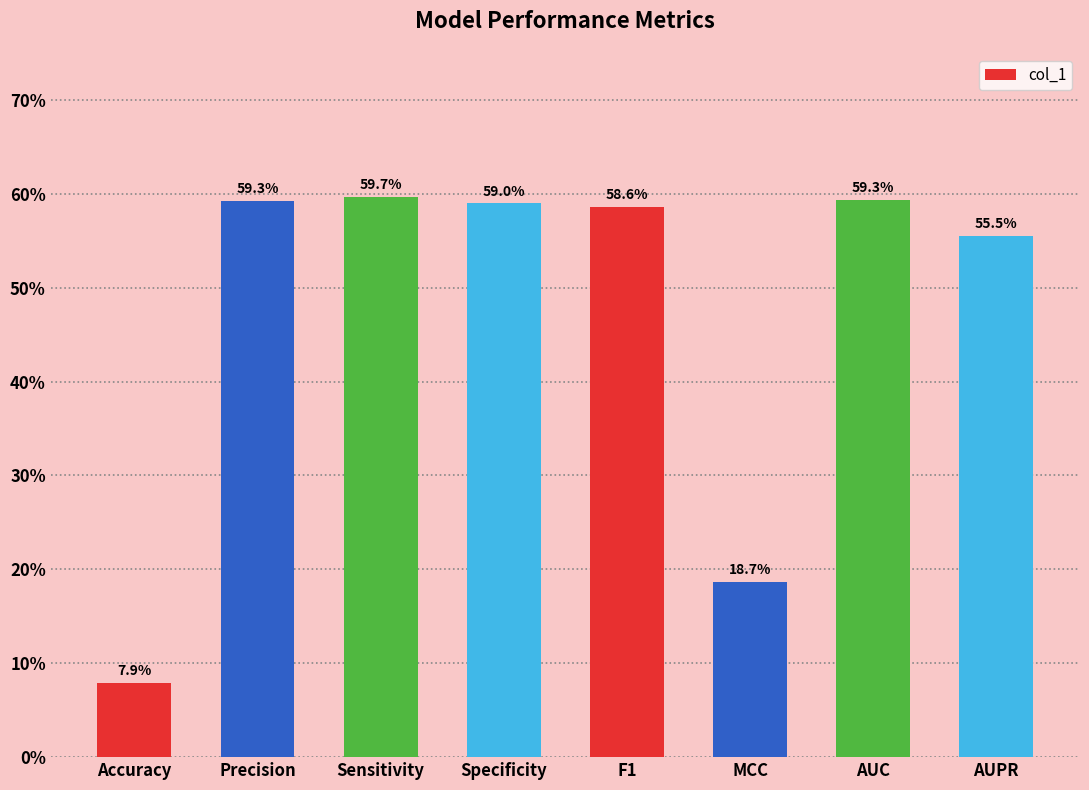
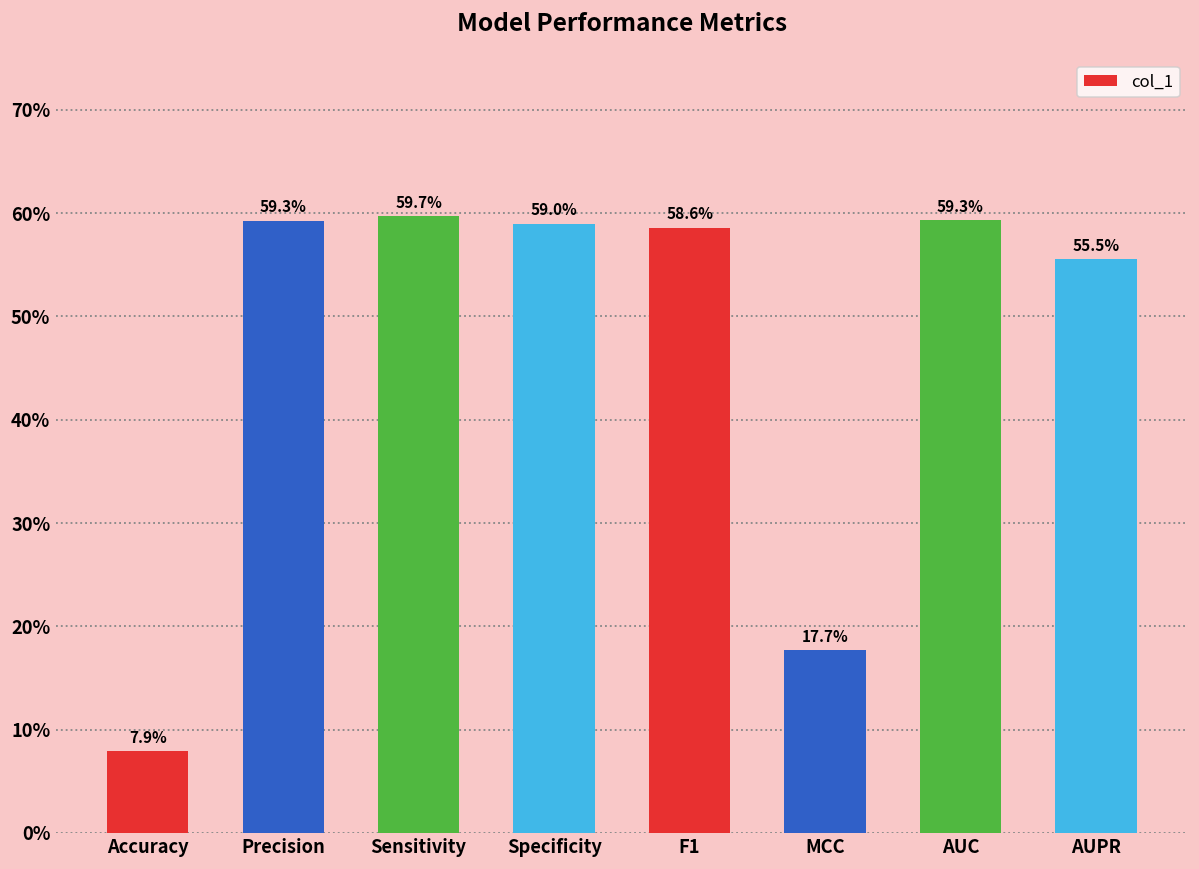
MCC: 18.7% -> 17.7%
